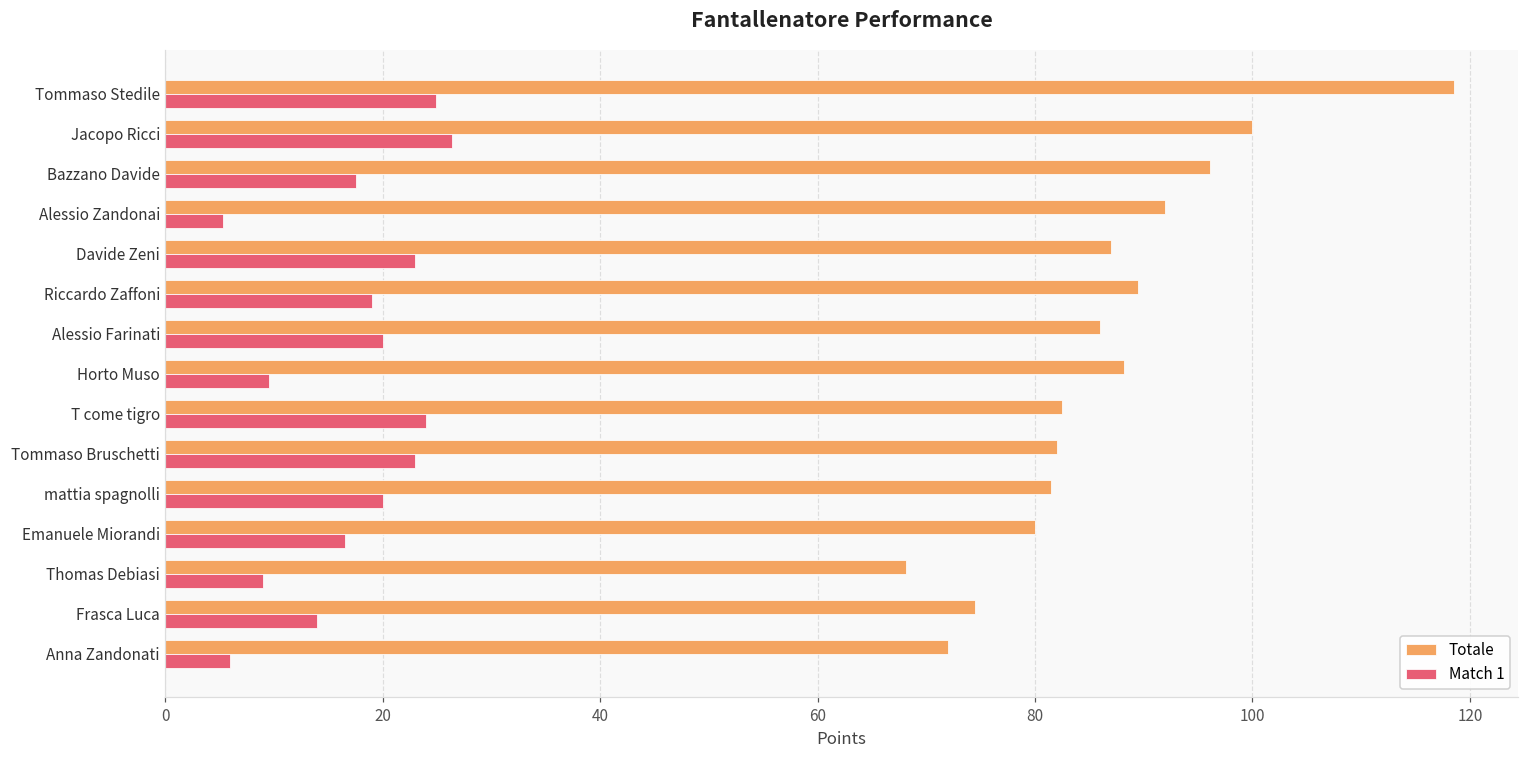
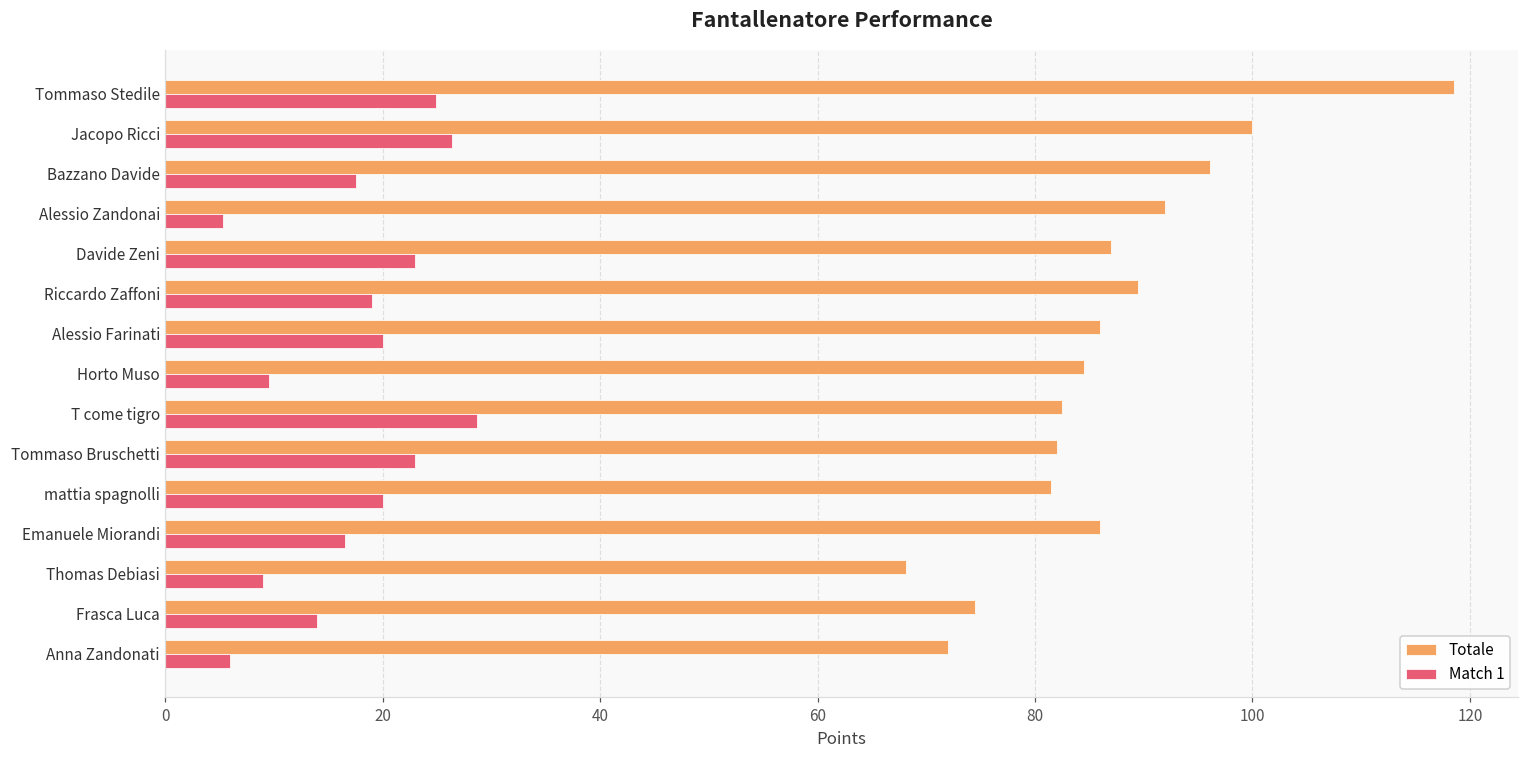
Totale, Horto Muso: 88 -> 85
Match 1, T come tigro: 24 -> 29
Totale, Emanuele Miorandi: 80 -> 86
